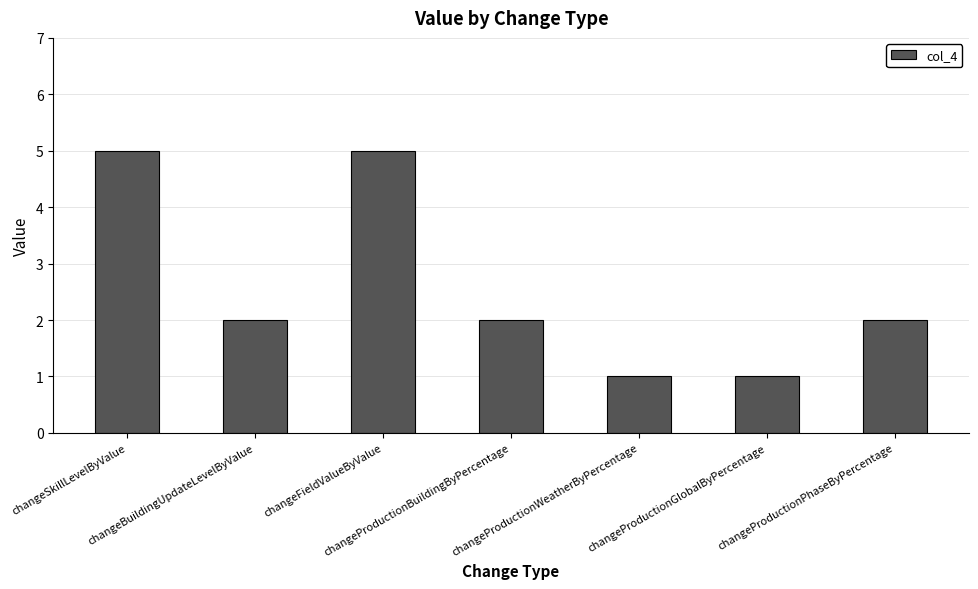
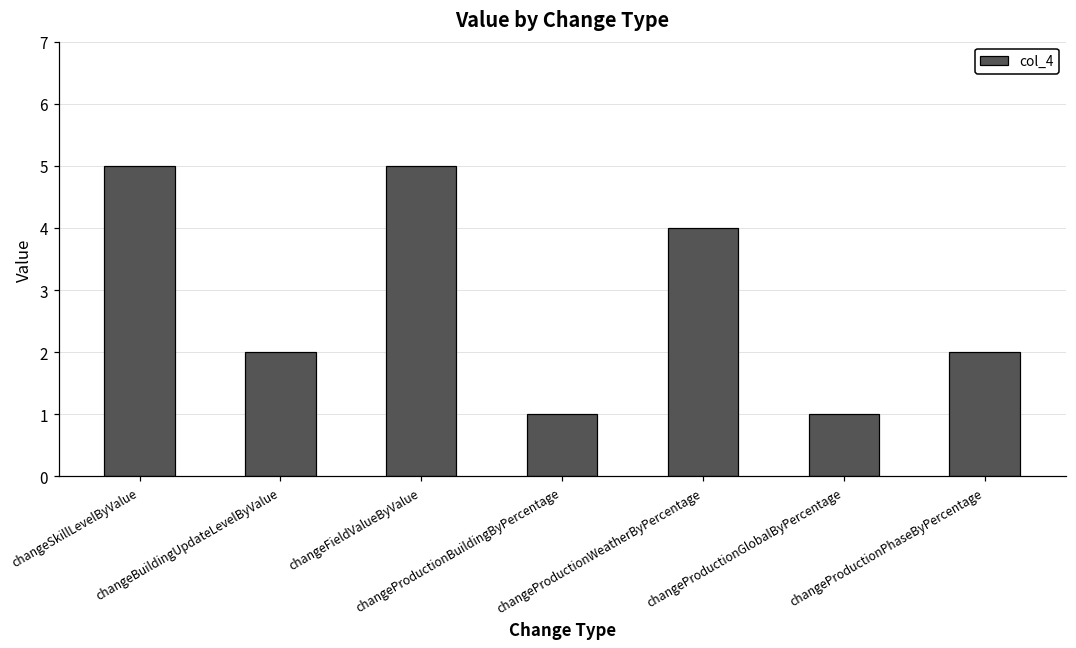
changeProductionBuildingByPercentage: 2 -> 1
changeProductionWeatherByPercentage: 1 -> 4
